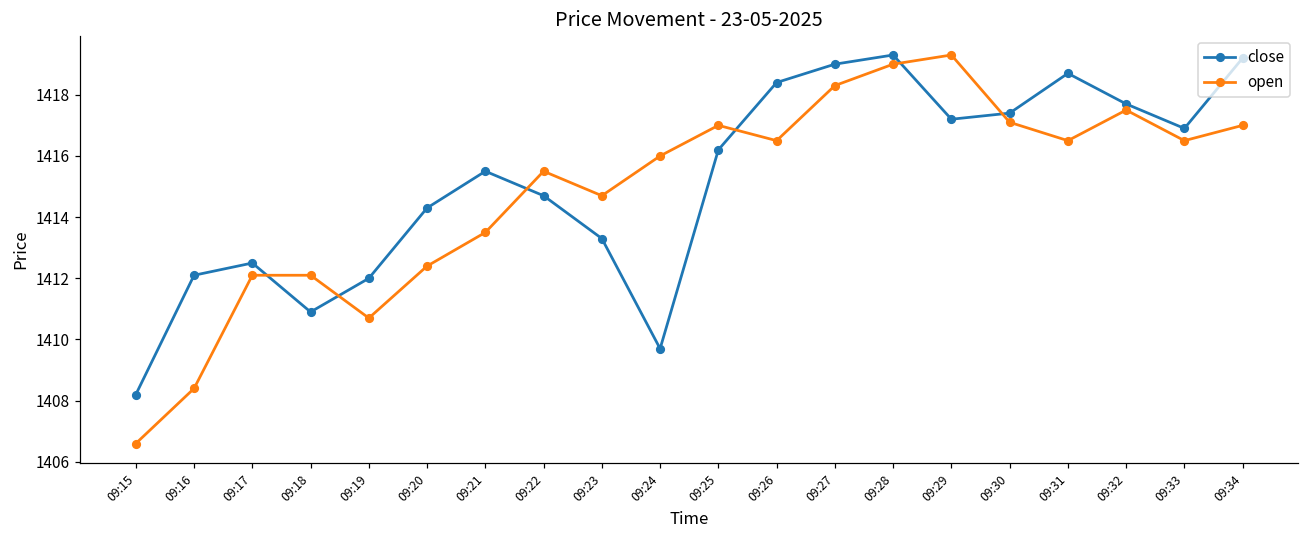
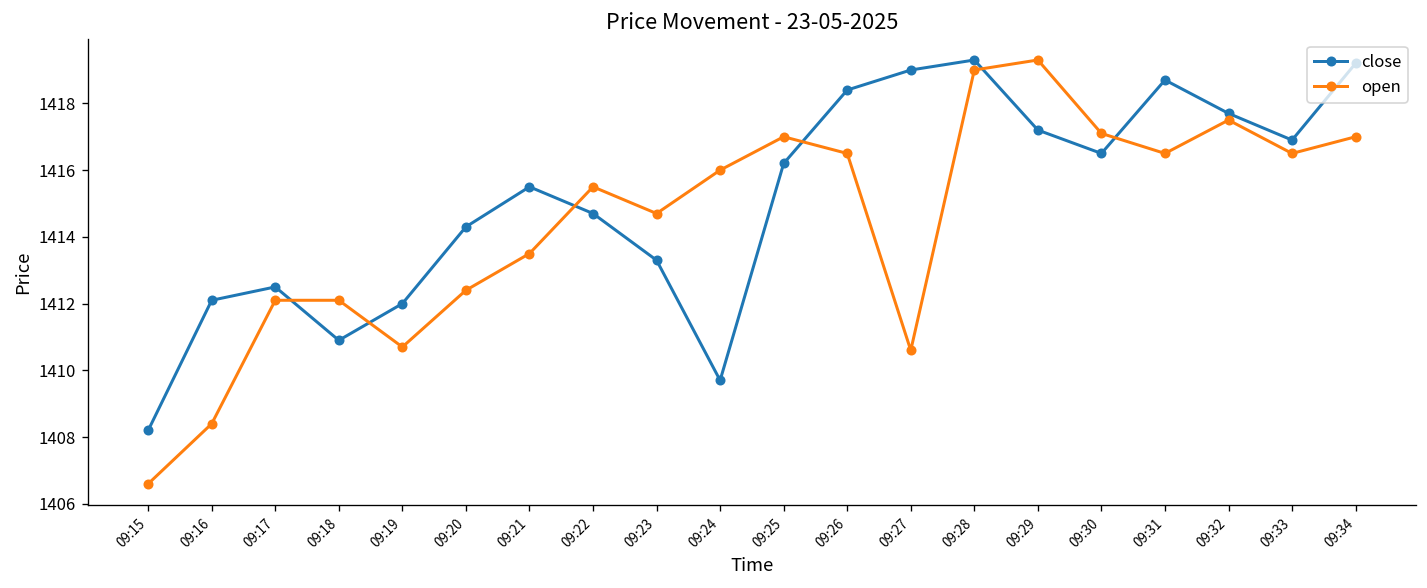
open, 09:27: 1418.3 -> 1410.6
close, 09:30: 1417.4 -> 1416.5
